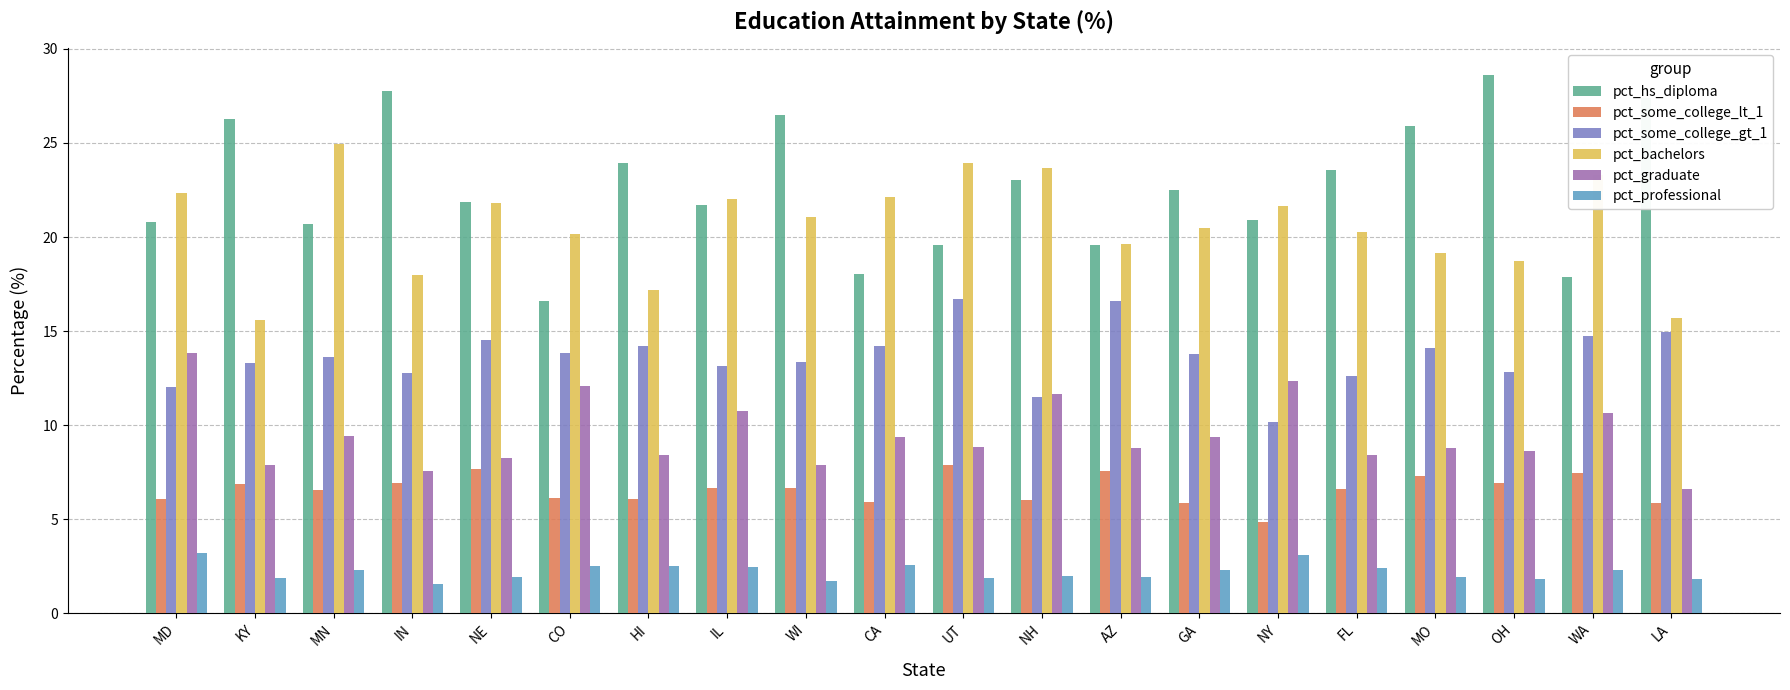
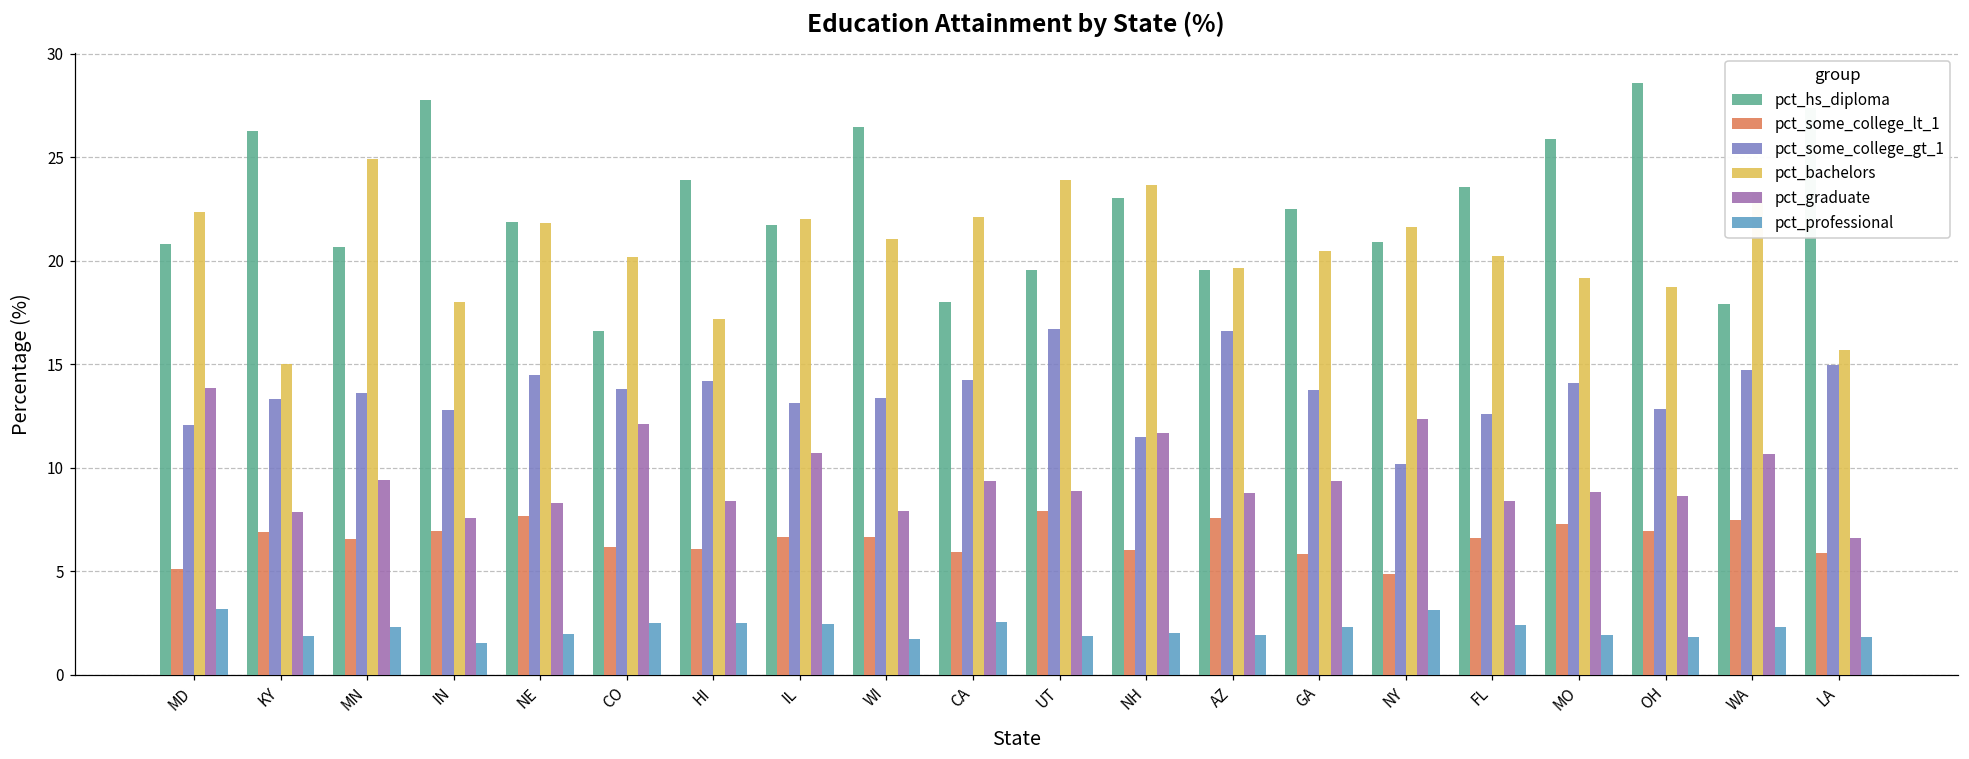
pct_some_college_lt_1, MD: 6.1 -> 5.1
pct_bachelors, KY: 15.6 -> 15.0
